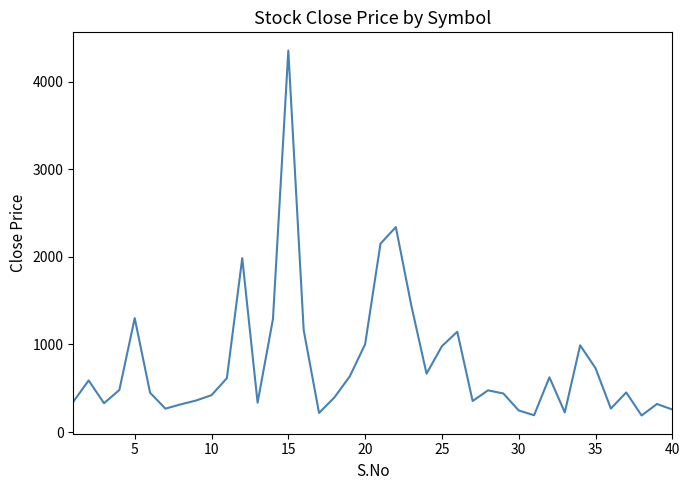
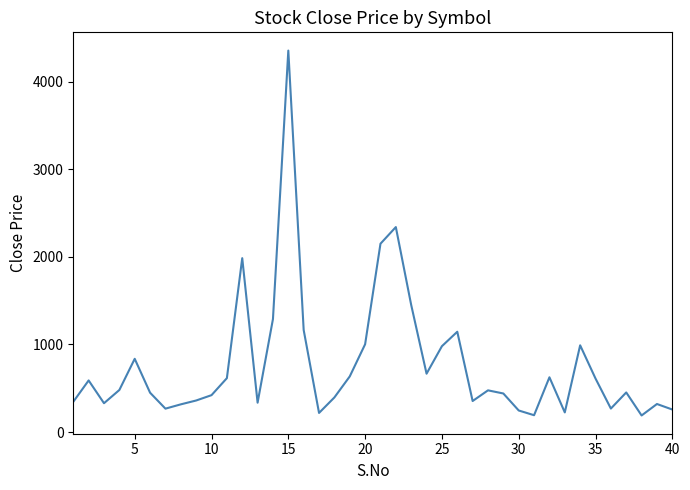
5: 1300 -> 800
35: 700 -> 600
